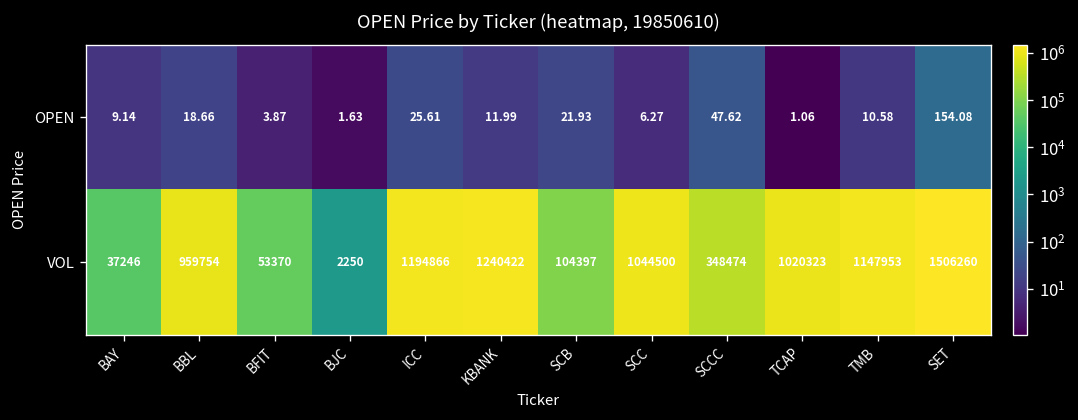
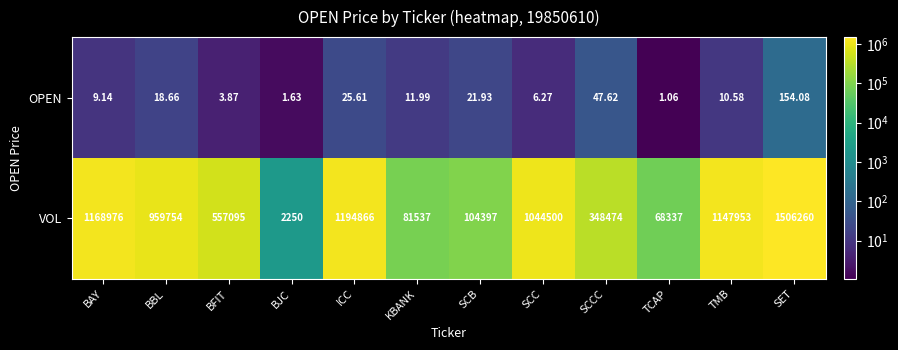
VOL, BAY: 37246 -> 1168976
VOL, BFIT: 53370 -> 557095
VOL, KBANK: 1240422 -> 81537
VOL, TCAP: 1020323 -> 68337
